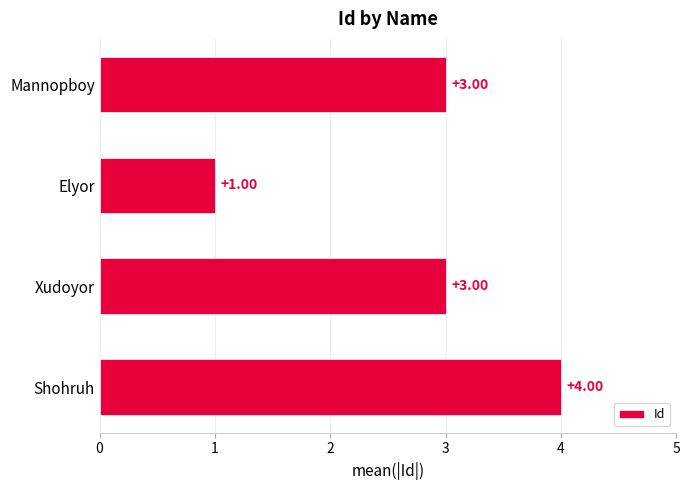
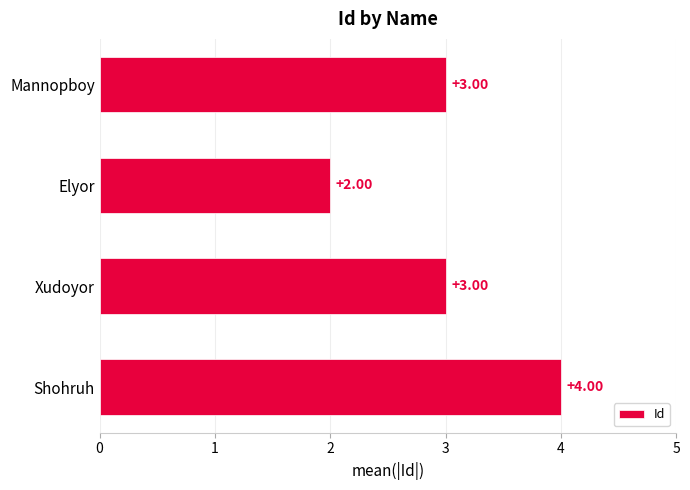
Elyor: +1.00 -> +2.00
